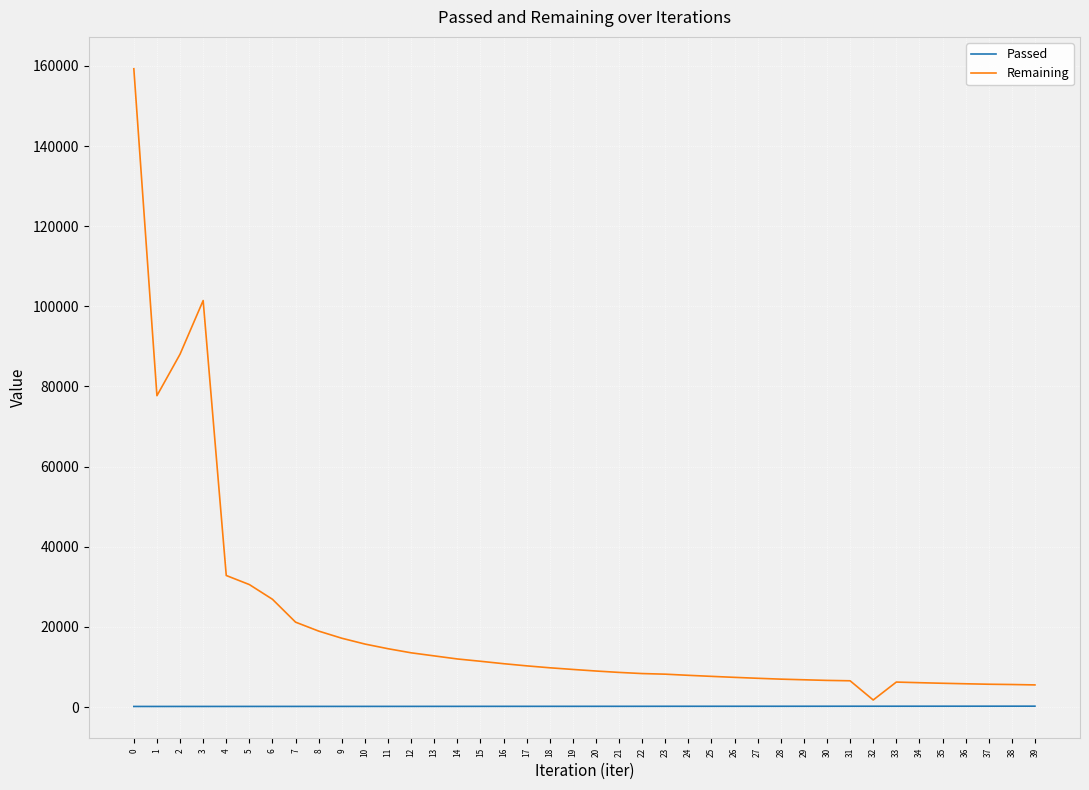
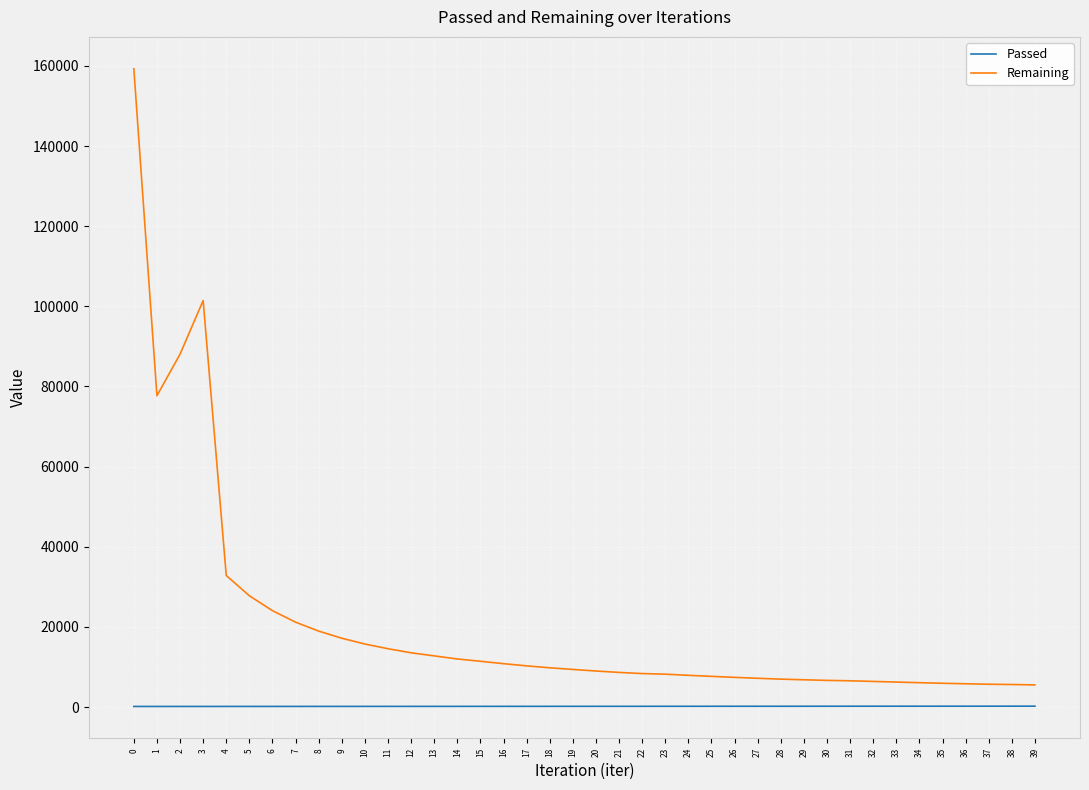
Remaining, 5: 31000 -> 28000
Remaining, 6: 27000 -> 24000
Remaining, 32: 2000 -> 6000
